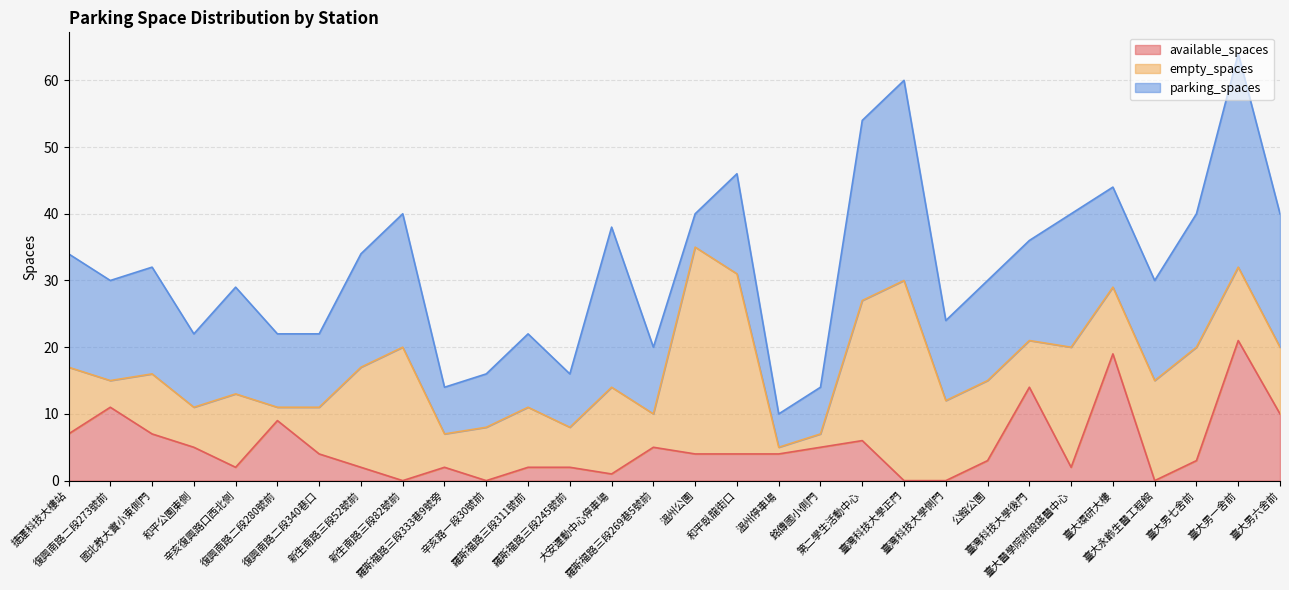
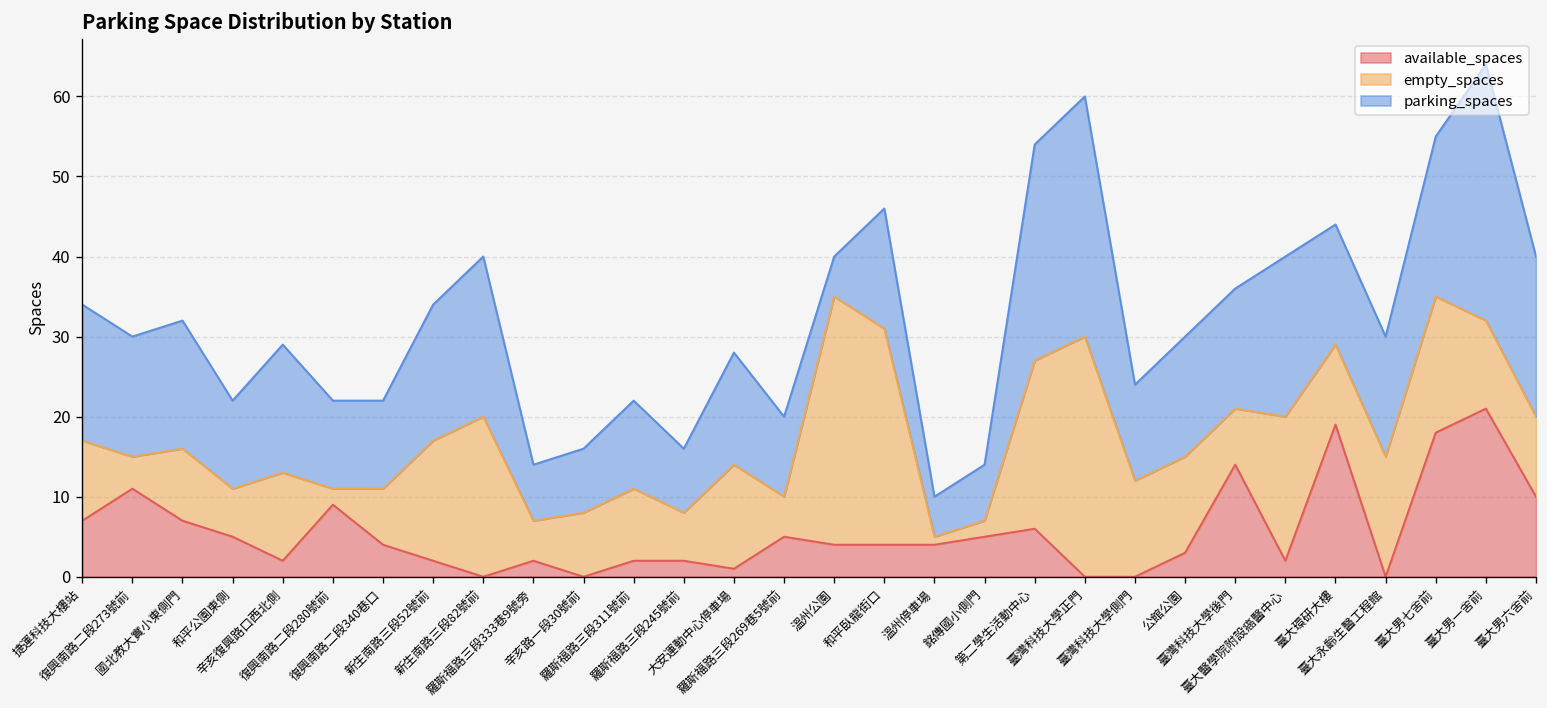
parking_spaces, 大安運動中心停車場: 24 -> 14
available_spaces, 臺大男七舍前: 3 -> 18
